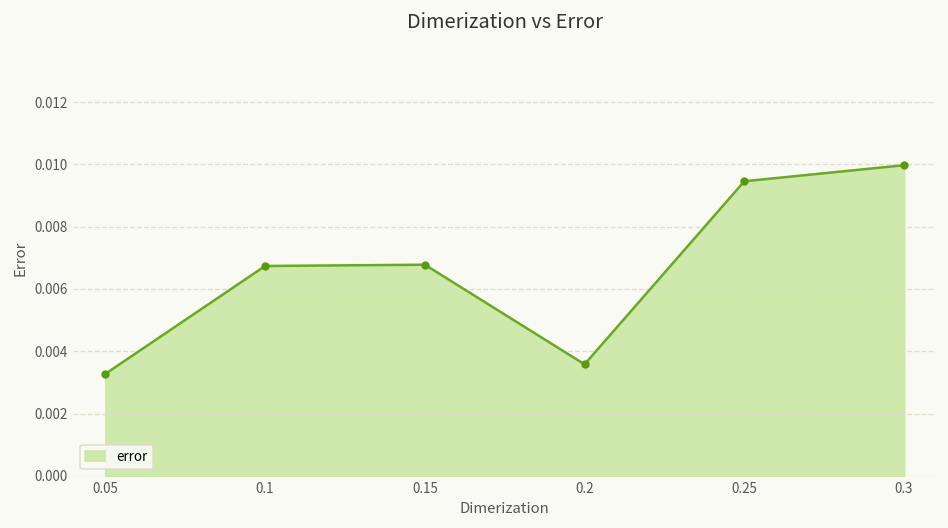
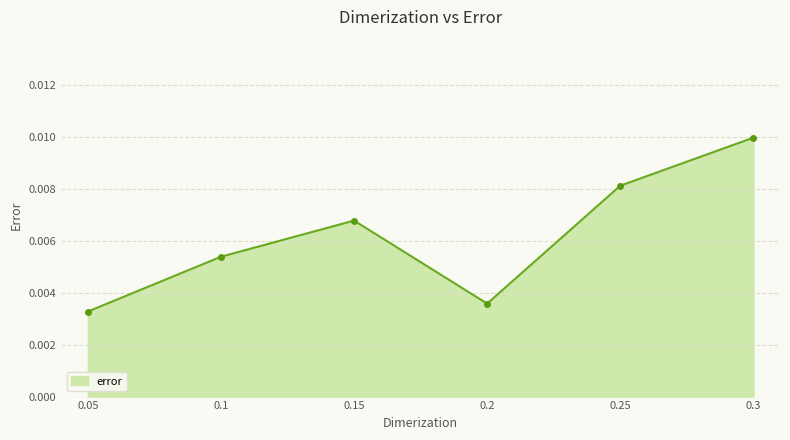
0.1: 0.0067 -> 0.0054
0.25: 0.0095 -> 0.0081
